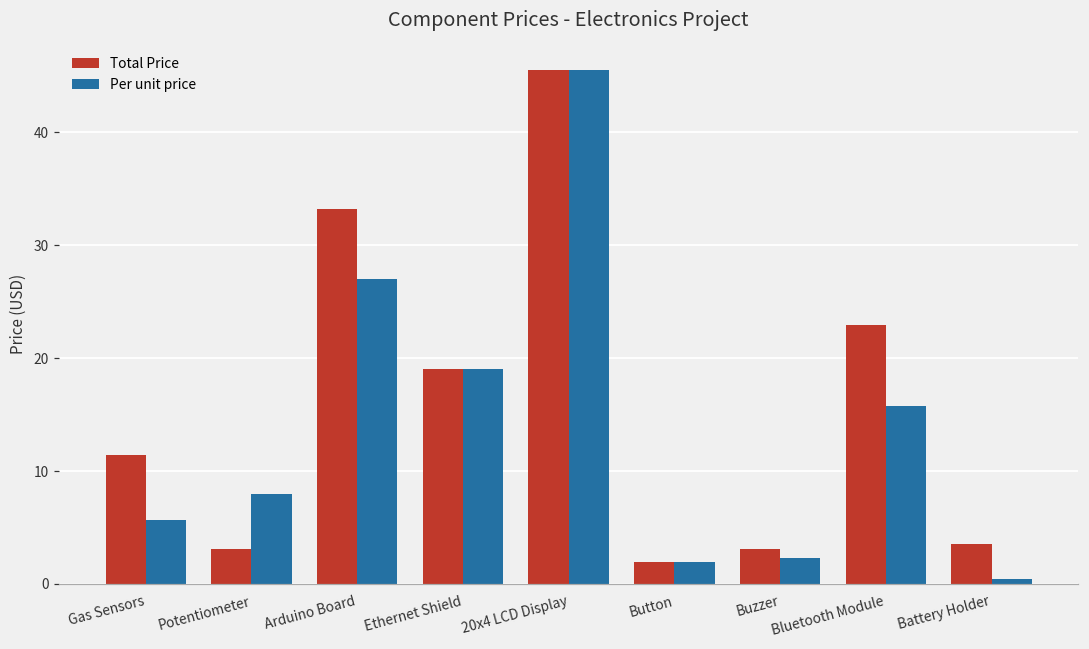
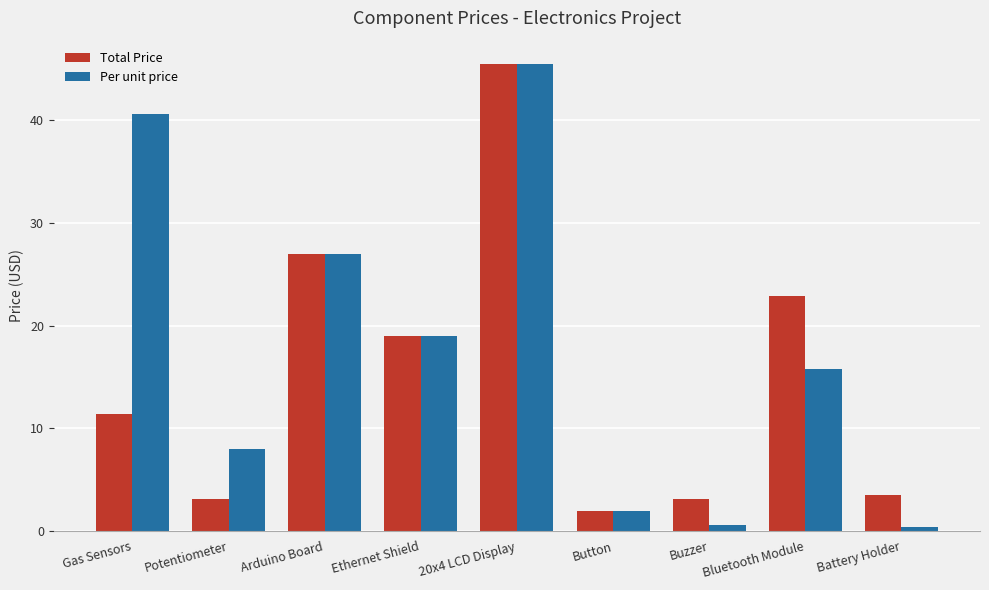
Per unit price, Gas Sensors: 5.7 -> 40.6
Total Price, Arduino Board: 33.2 -> 27.0
Per unit price, Buzzer: 2.3 -> 0.6
